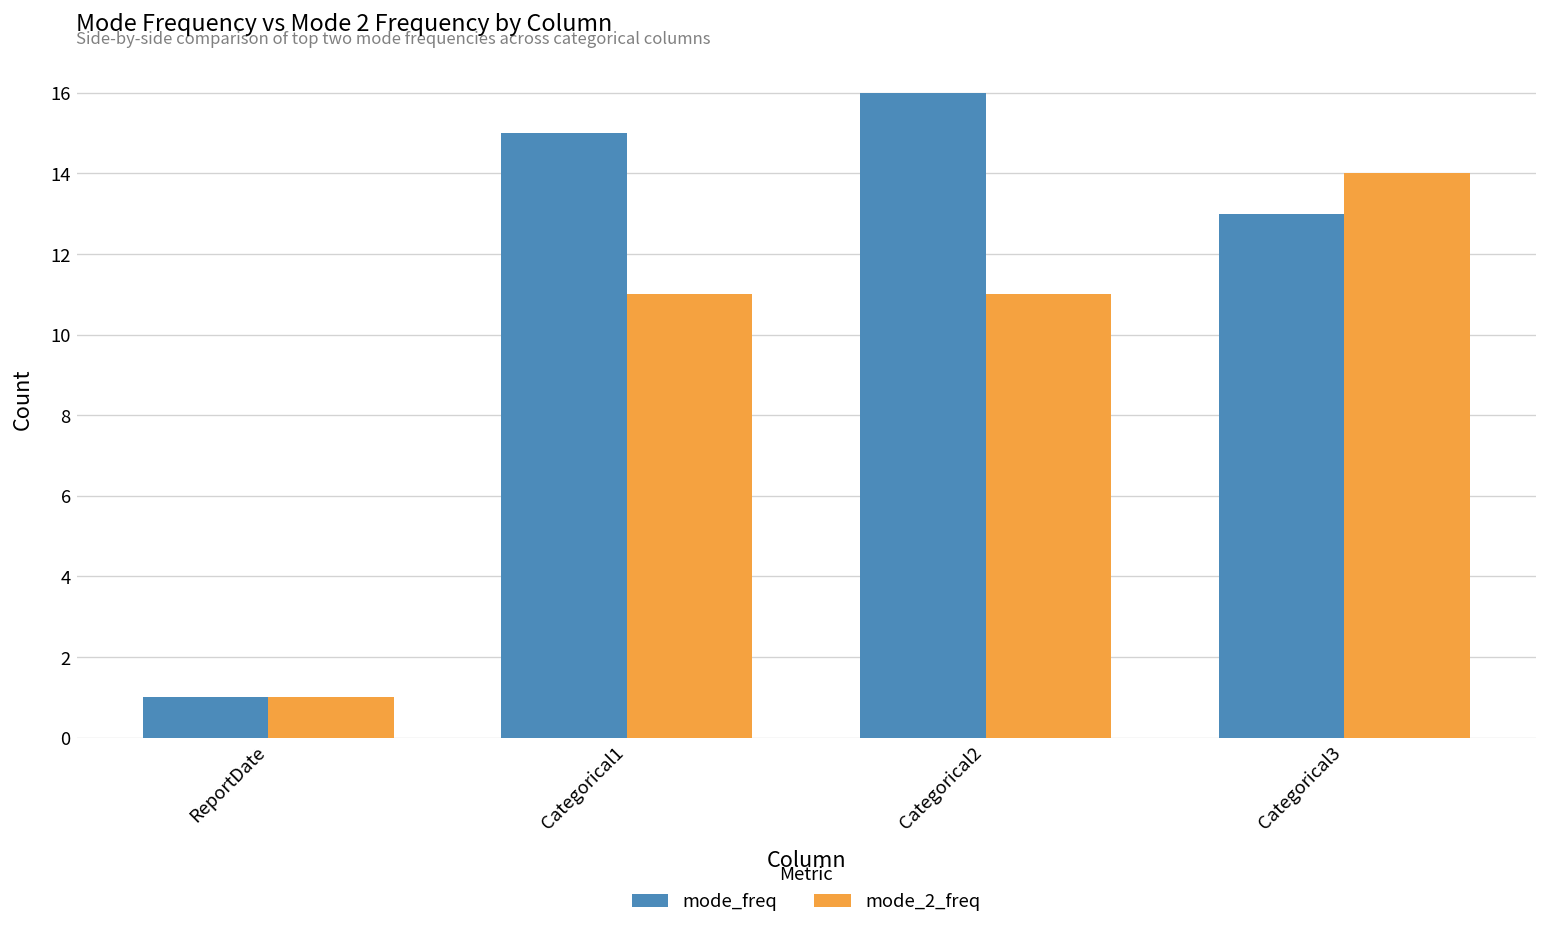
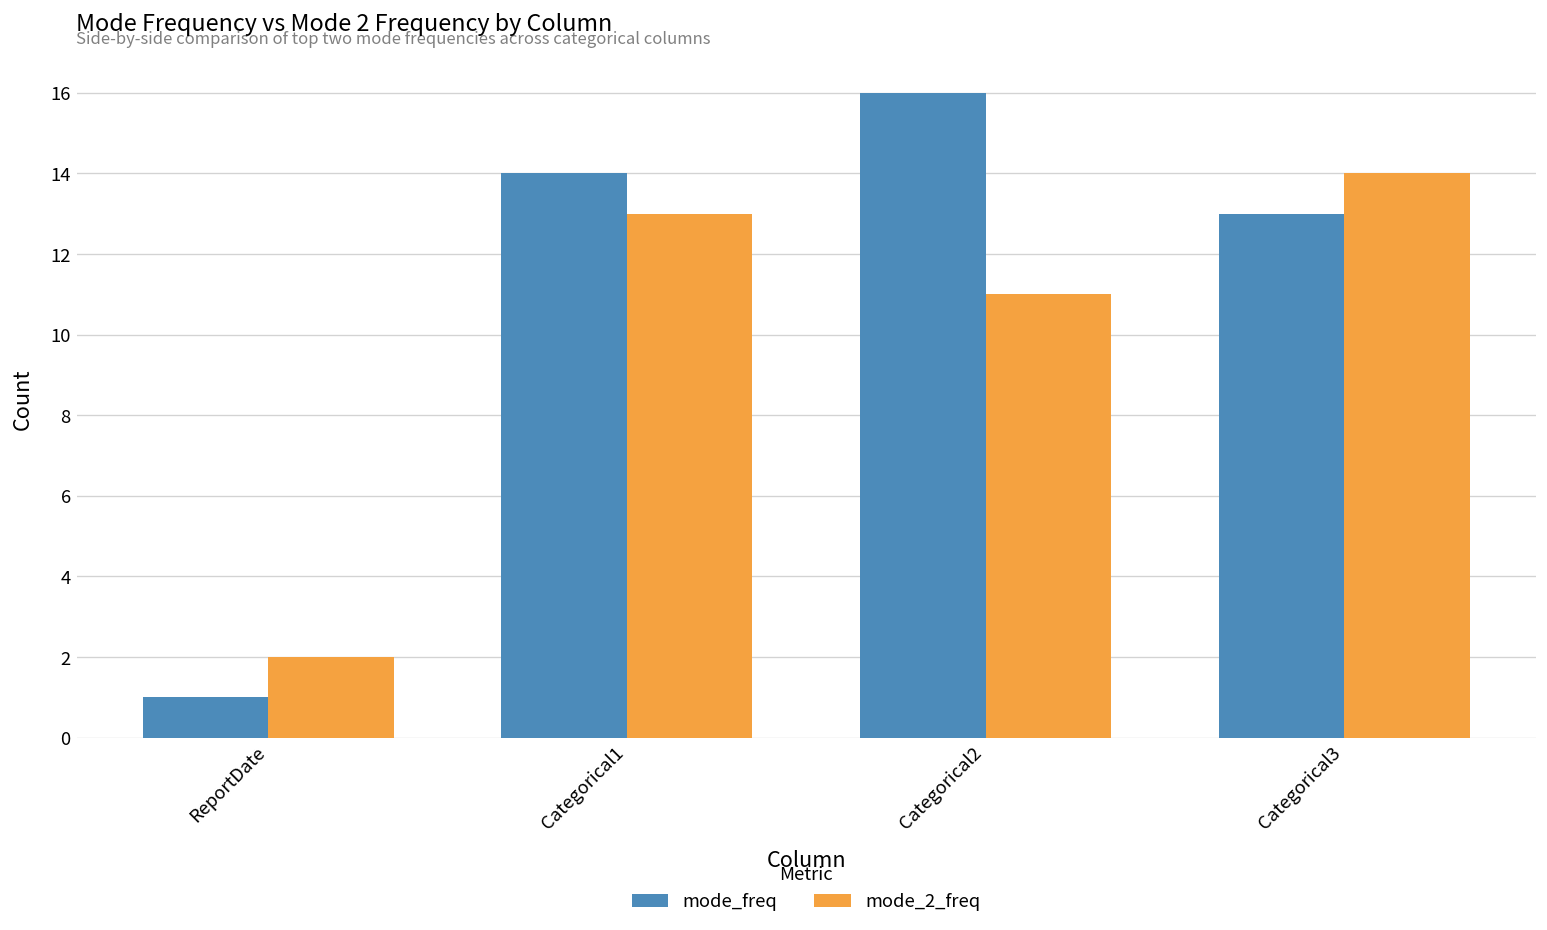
mode_2_freq, ReportDate: 1 -> 2
mode_freq, Categorical1: 15 -> 14
mode_2_freq, Categorical1: 11 -> 13
